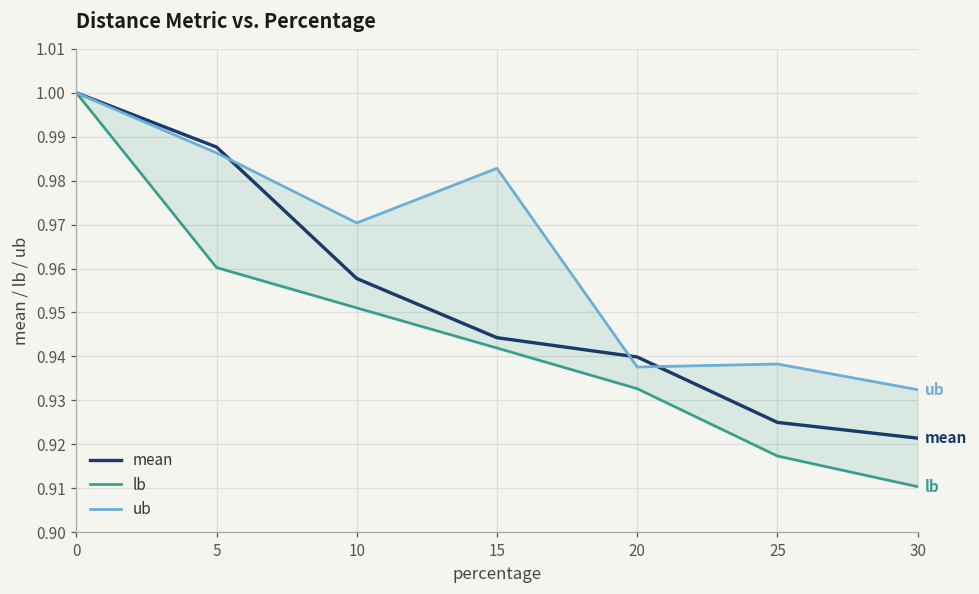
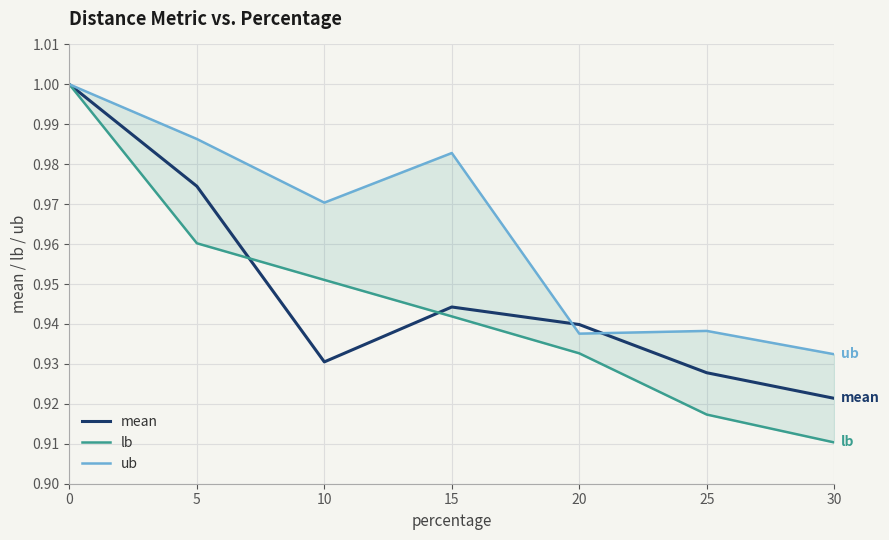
mean, 5: 0.988 -> 0.974
mean, 10: 0.958 -> 0.931
mean, 25: 0.925 -> 0.928
